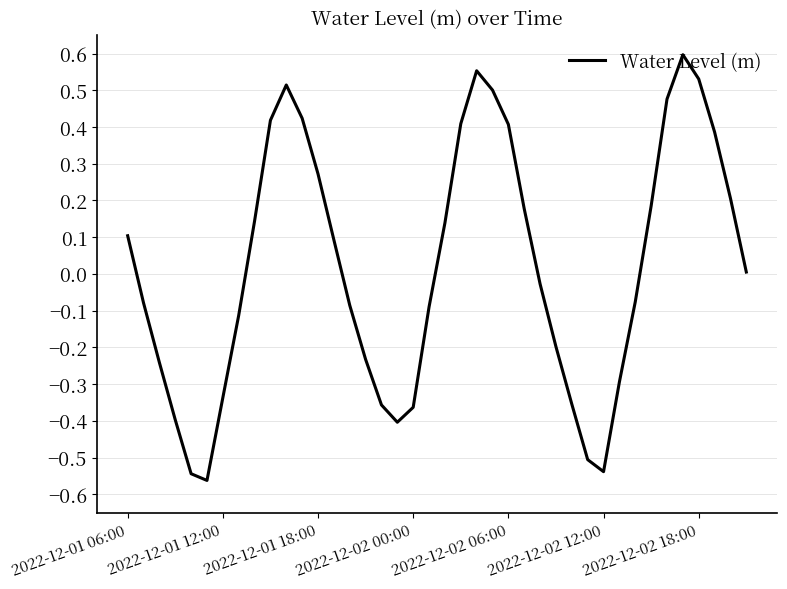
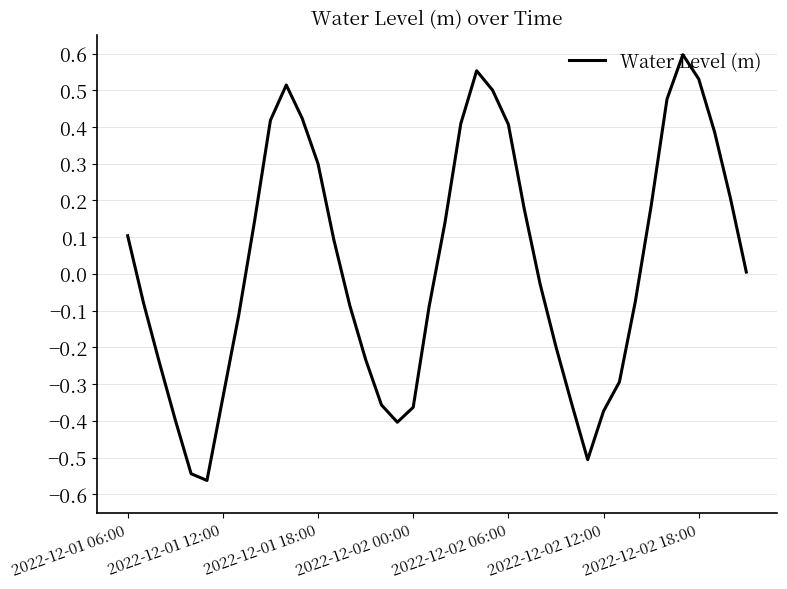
2022-12-01 18:00: 0.27 -> 0.30
2022-12-02 12:00: -0.54 -> -0.37
